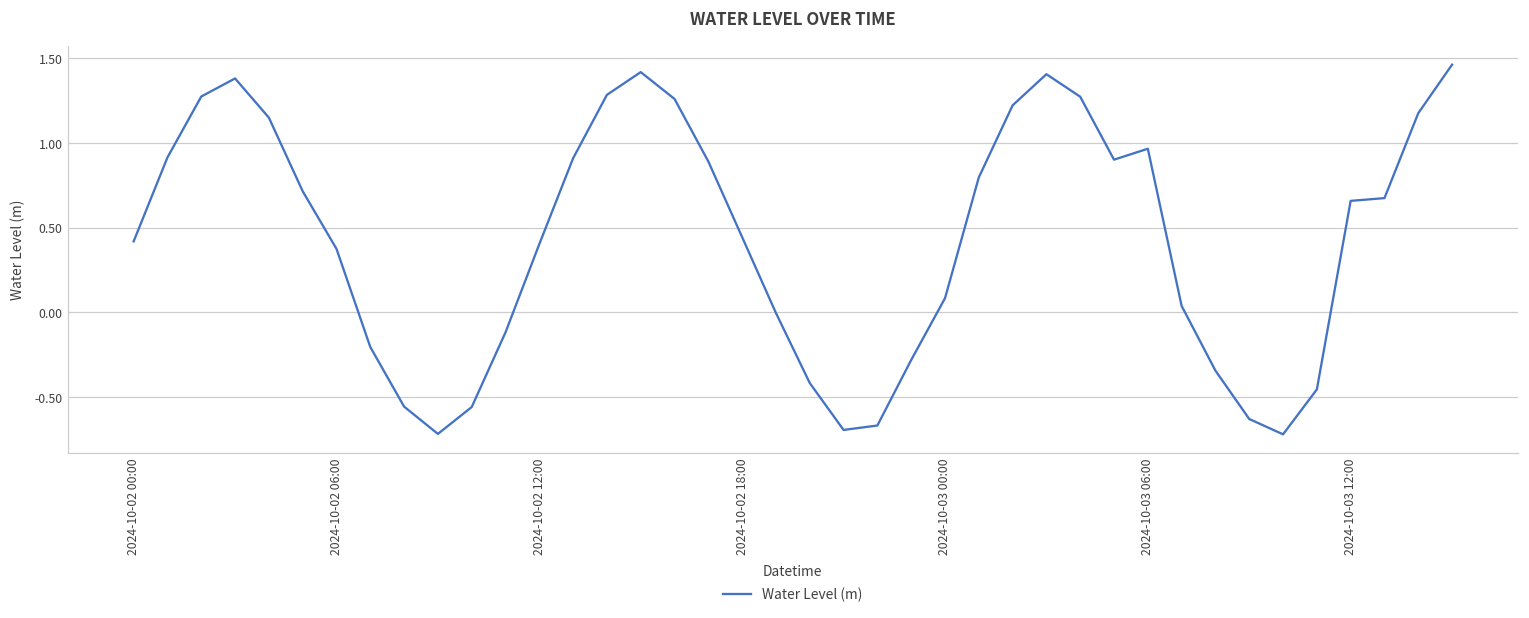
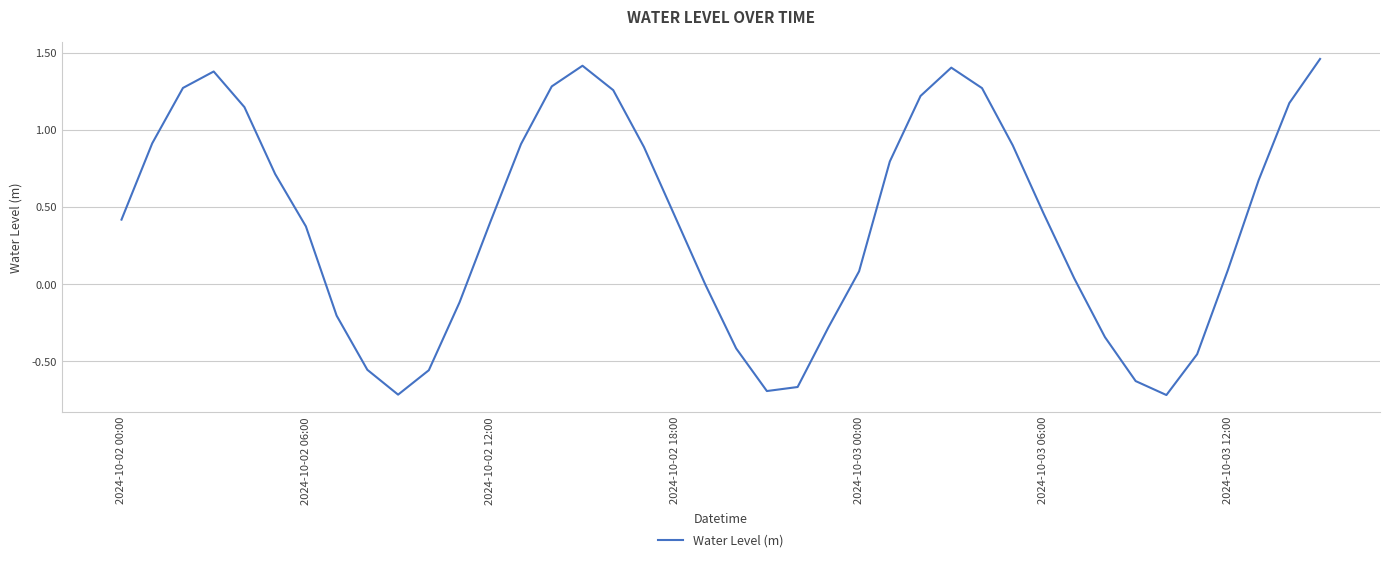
2024-10-03 06:00: 0.97 -> 0.46
2024-10-03 12:00: 0.66 -> 0.09
